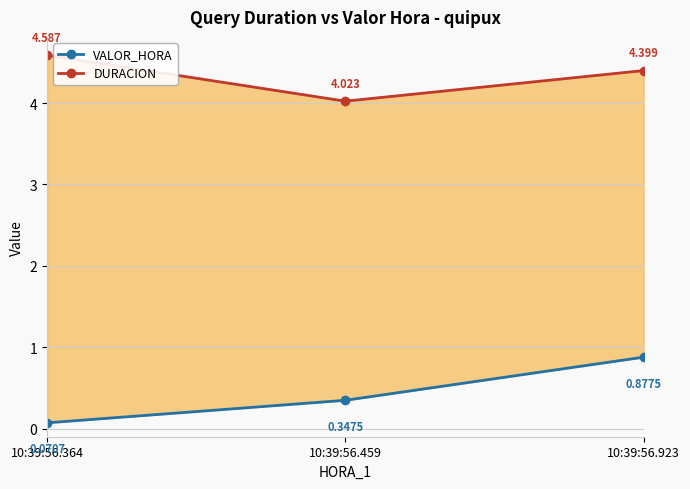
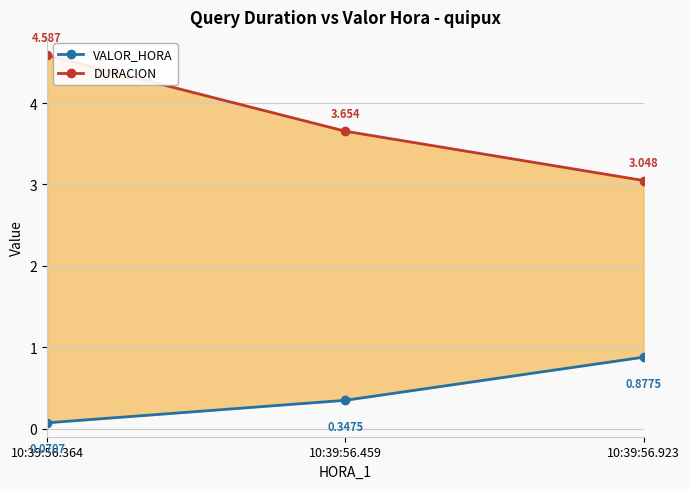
DURACION, 10:39:56.459: 4.023 -> 3.654
DURACION, 10:39:56.923: 4.399 -> 3.048
